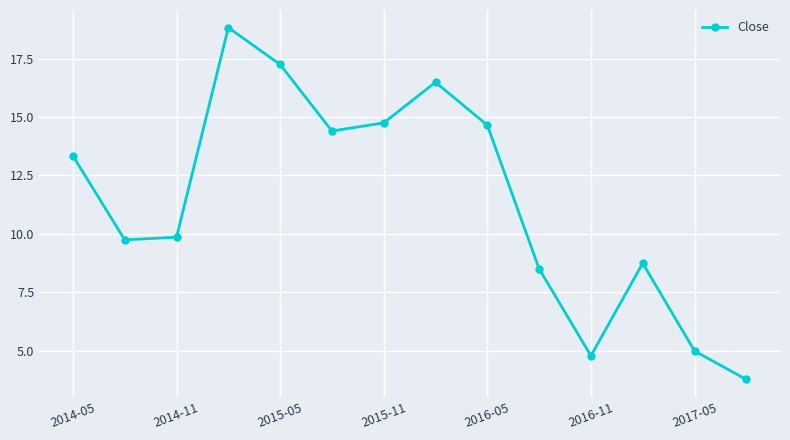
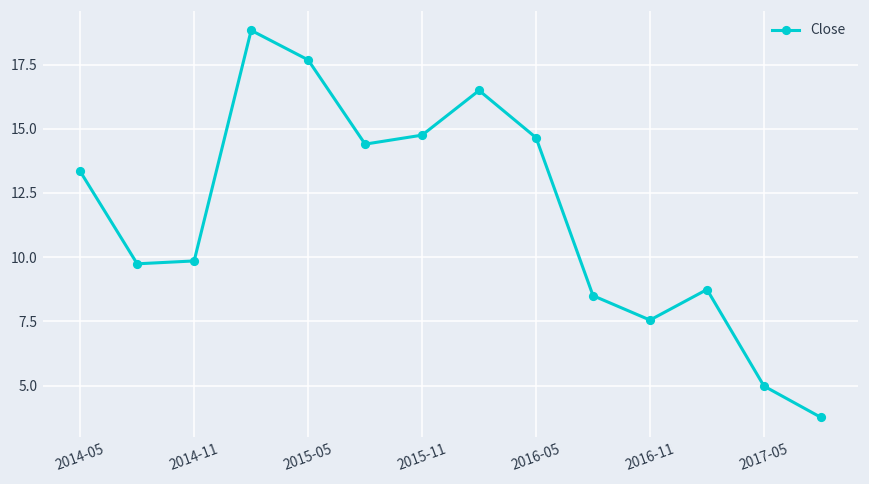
2015-05: 17.3 -> 17.7
2016-11: 4.8 -> 7.6
